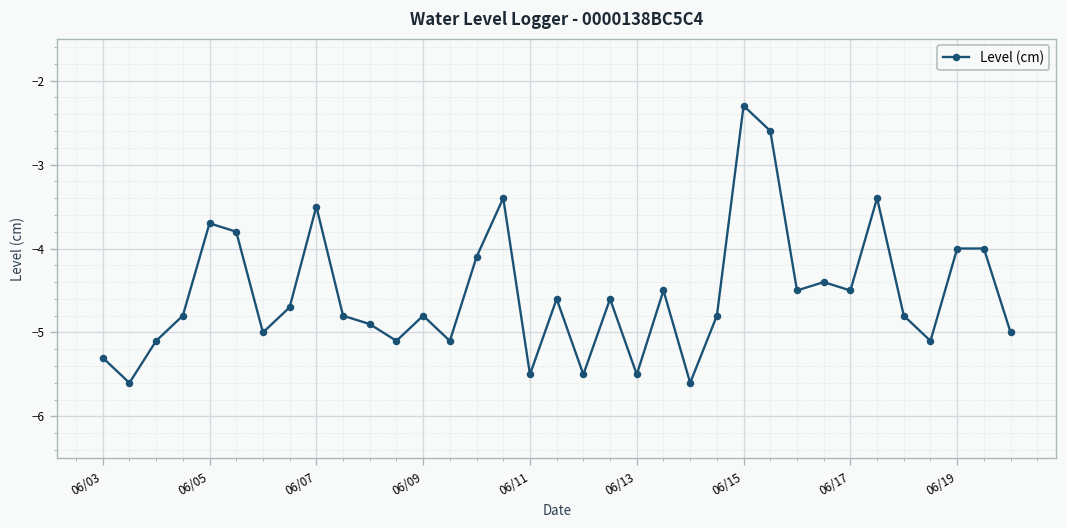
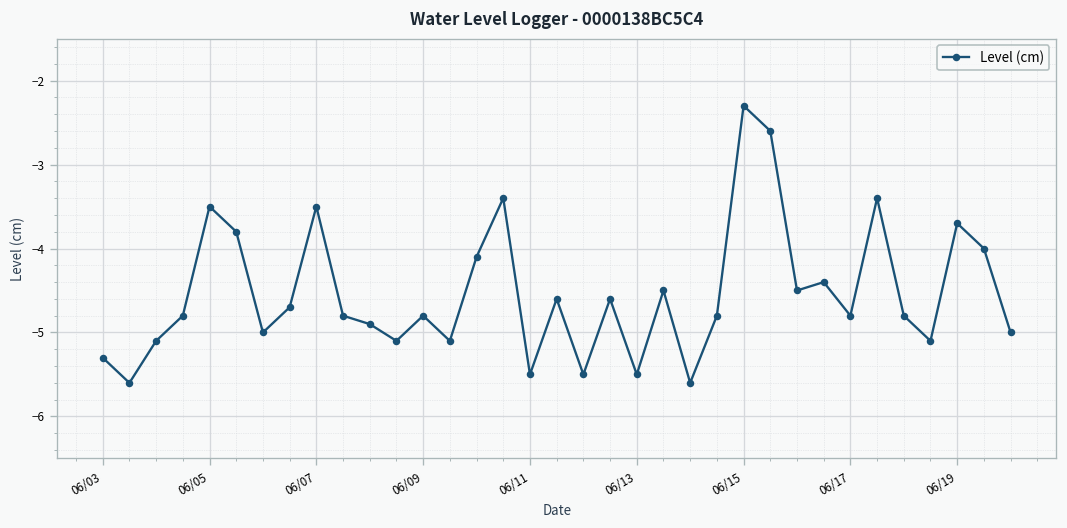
06/05: -3.7 -> -3.5
06/17: -4.5 -> -4.8
06/19: -4.0 -> -3.7
